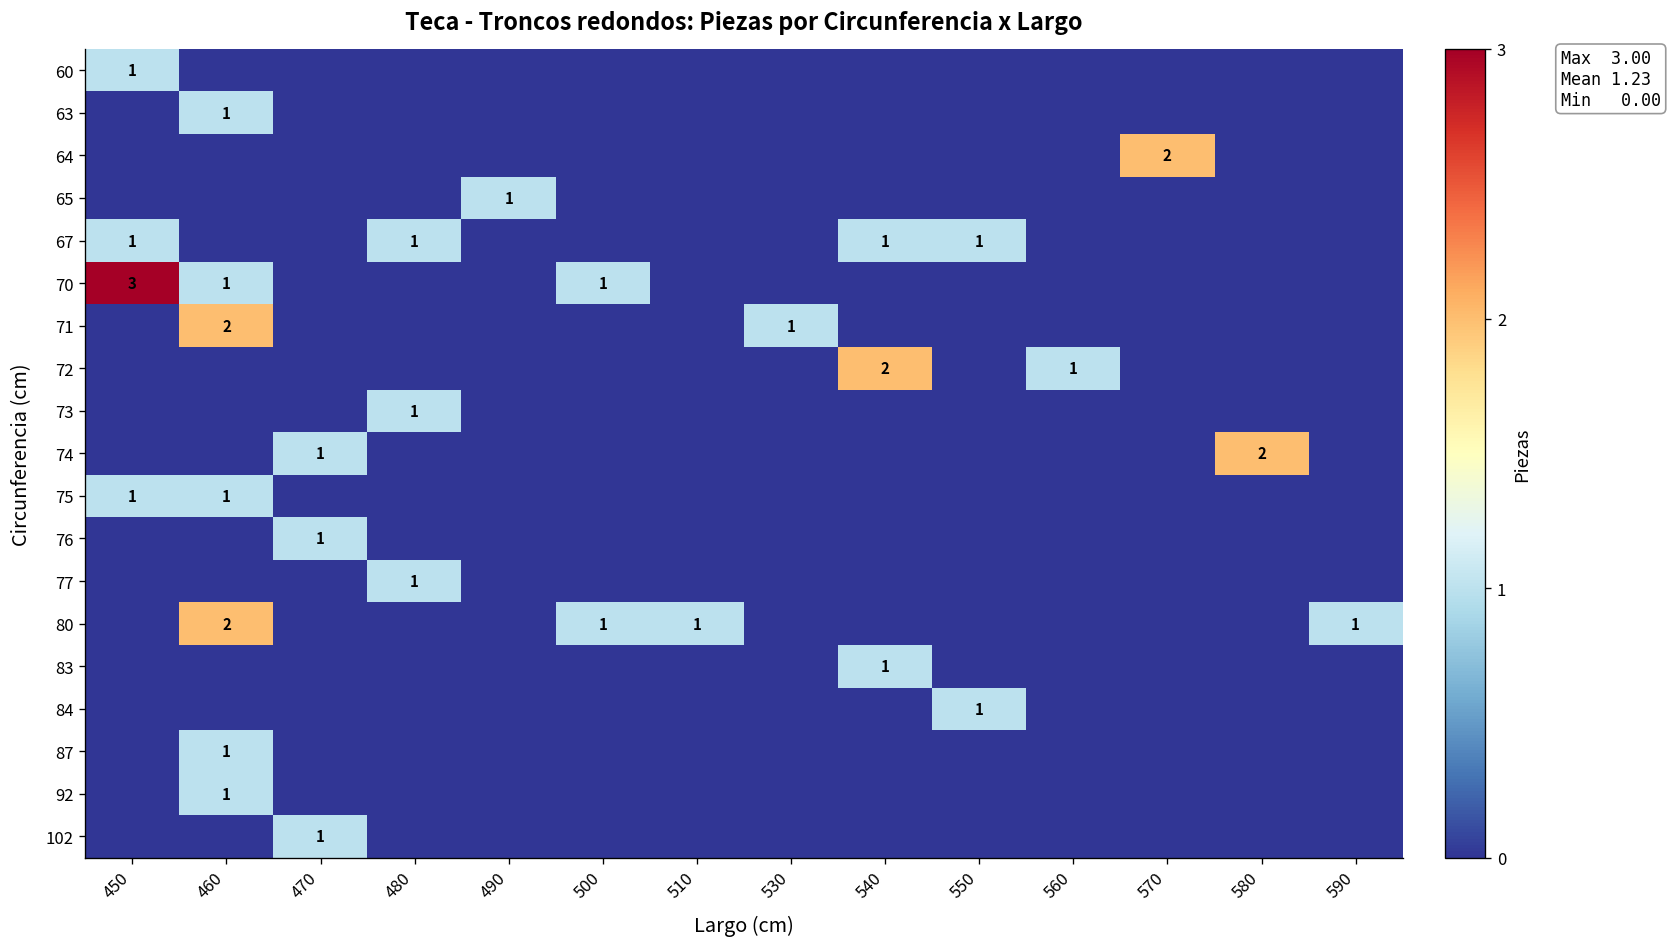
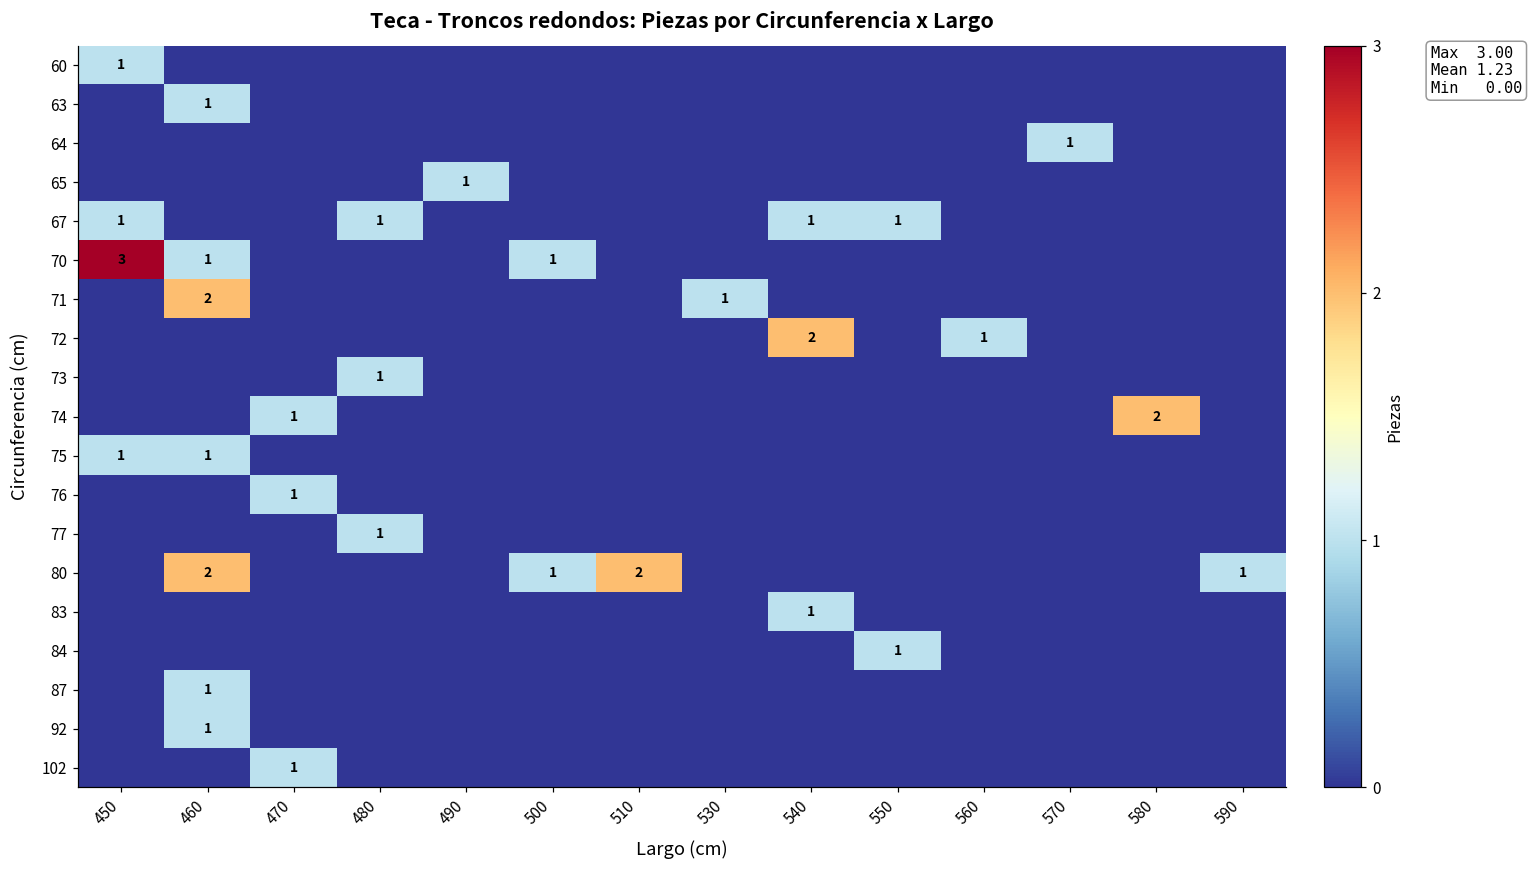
64, 570: 2 -> 1
80, 510: 1 -> 2
